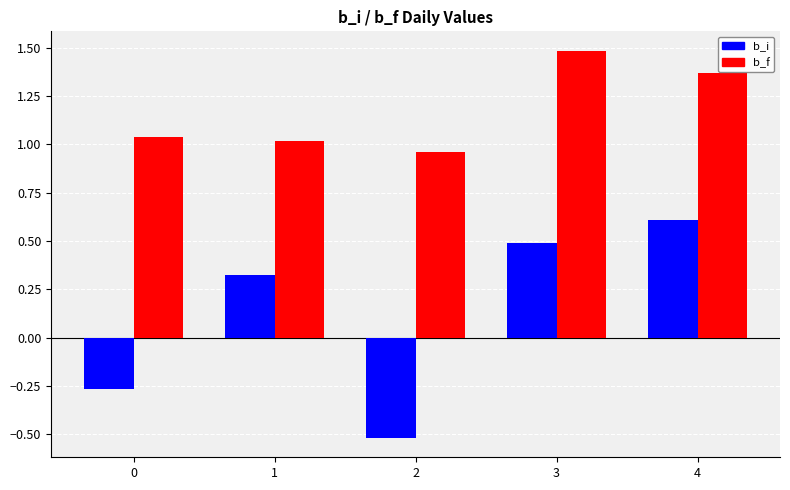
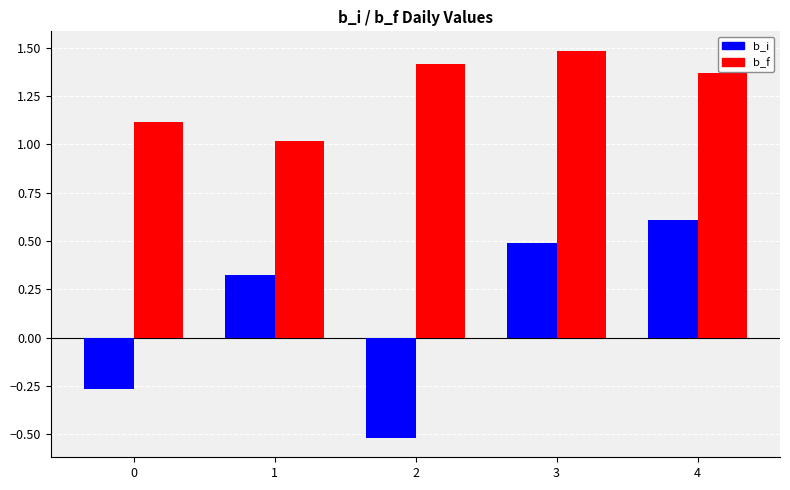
b_f, 0: 1.04 -> 1.11
b_f, 2: 0.96 -> 1.42
